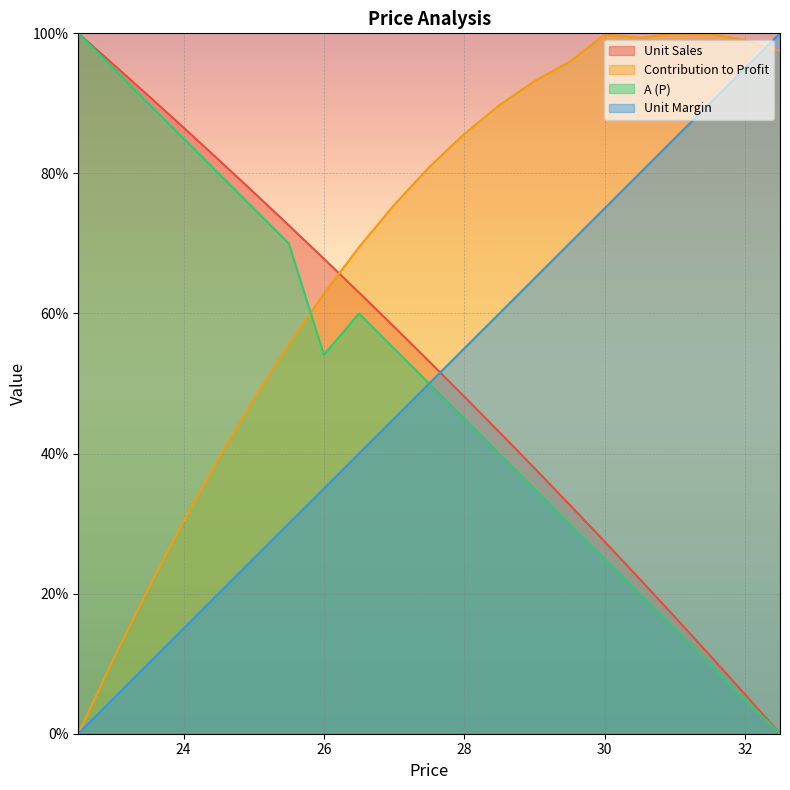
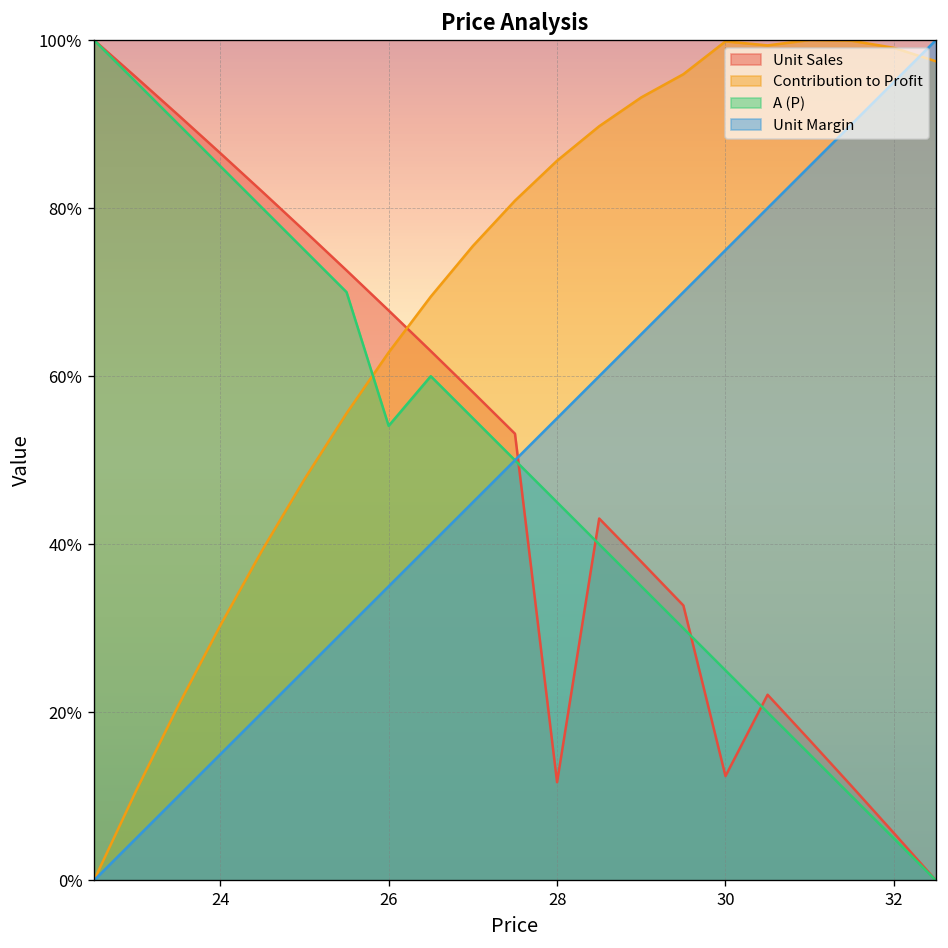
Unit Sales, 28: 48% -> 12%
Unit Sales, 30: 27% -> 12%
